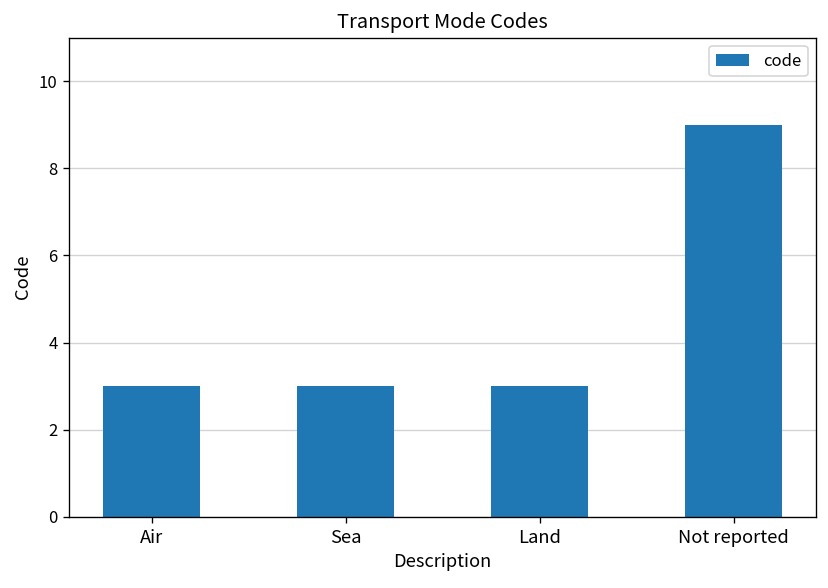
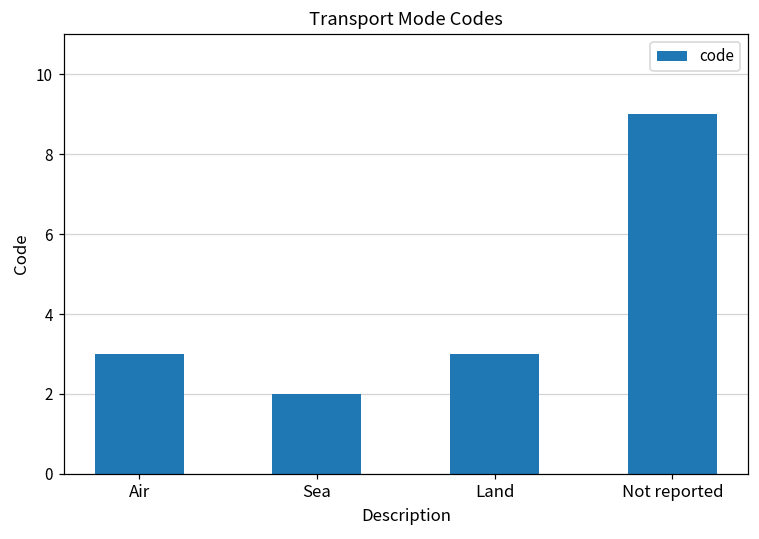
Sea: 3 -> 2
